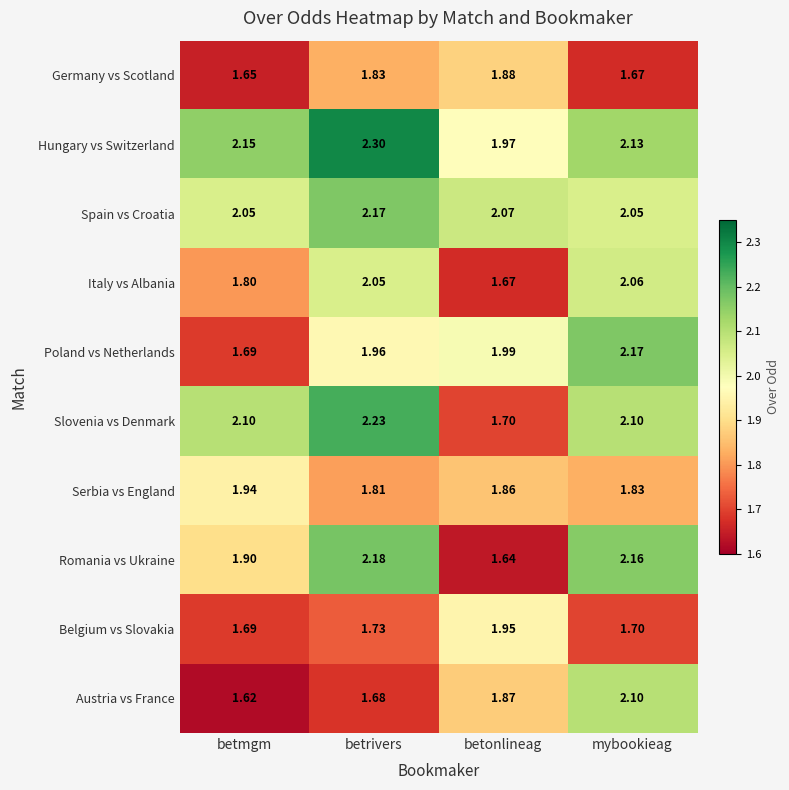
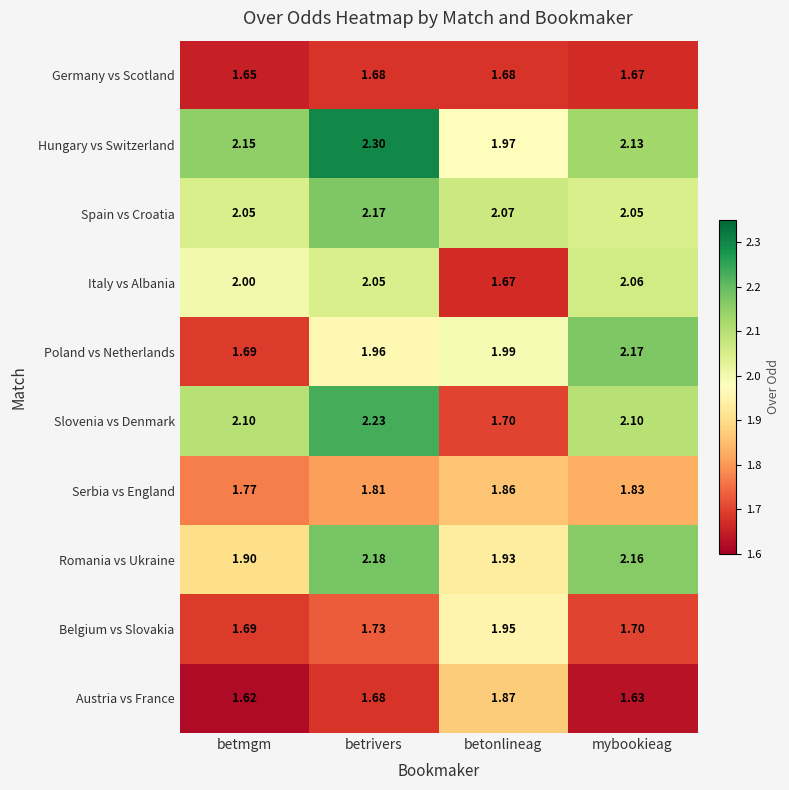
Germany vs Scotland, betrivers: 1.83 -> 1.68
Germany vs Scotland, betonlineag: 1.88 -> 1.68
Italy vs Albania, betmgm: 1.80 -> 2.00
Serbia vs England, betmgm: 1.94 -> 1.77
Romania vs Ukraine, betonlineag: 1.64 -> 1.93
Austria vs France, mybookieag: 2.10 -> 1.63
